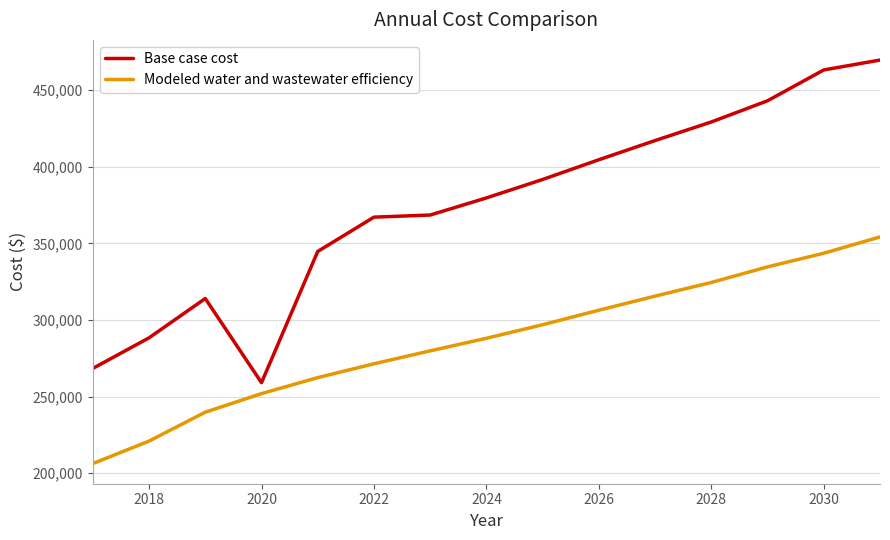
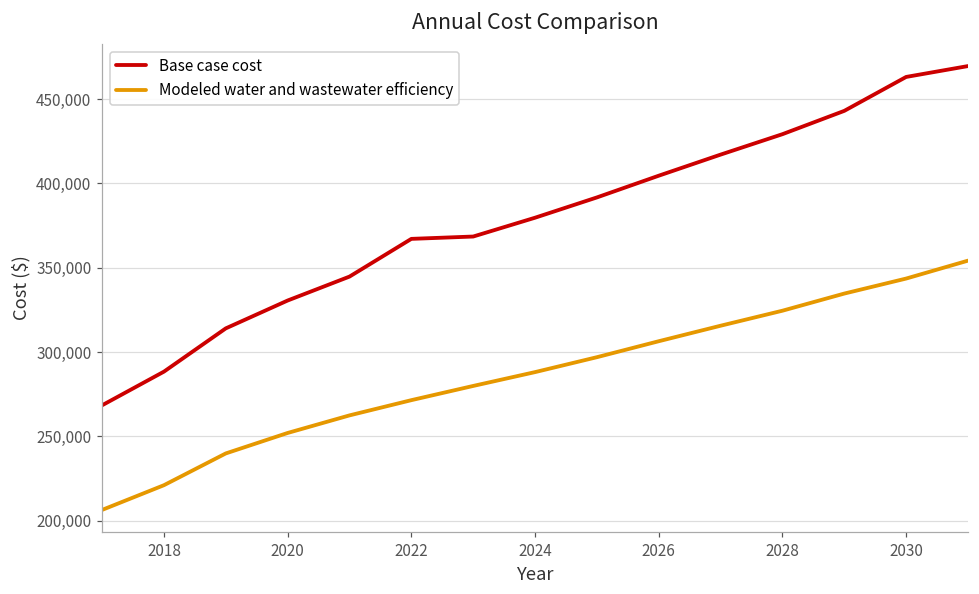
Base case cost, 2020: 259,000 -> 331,000
